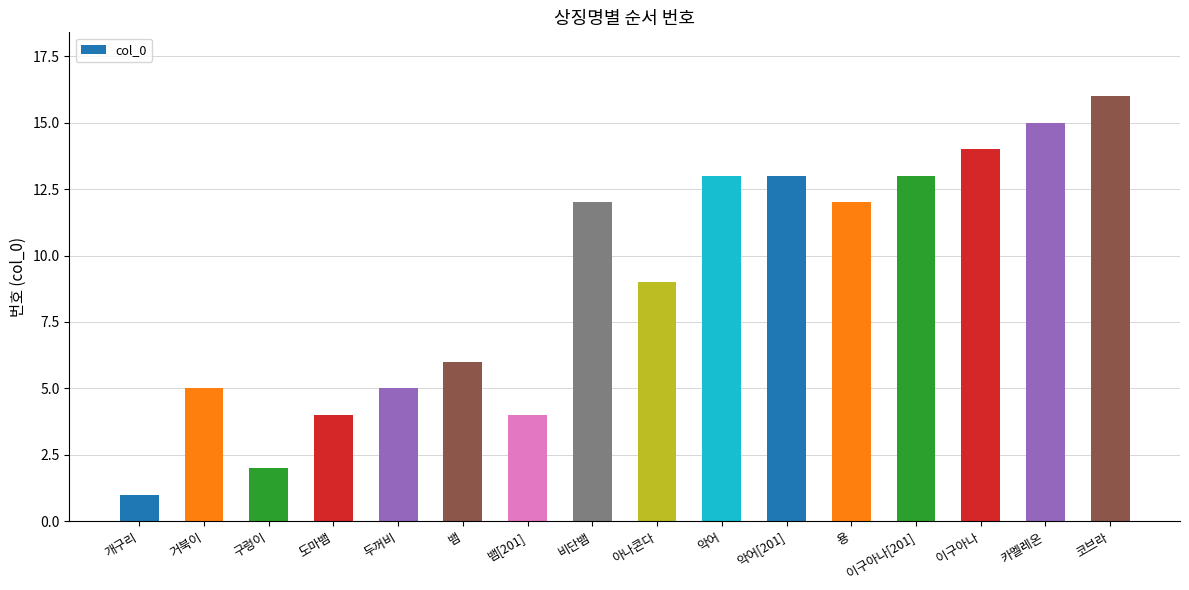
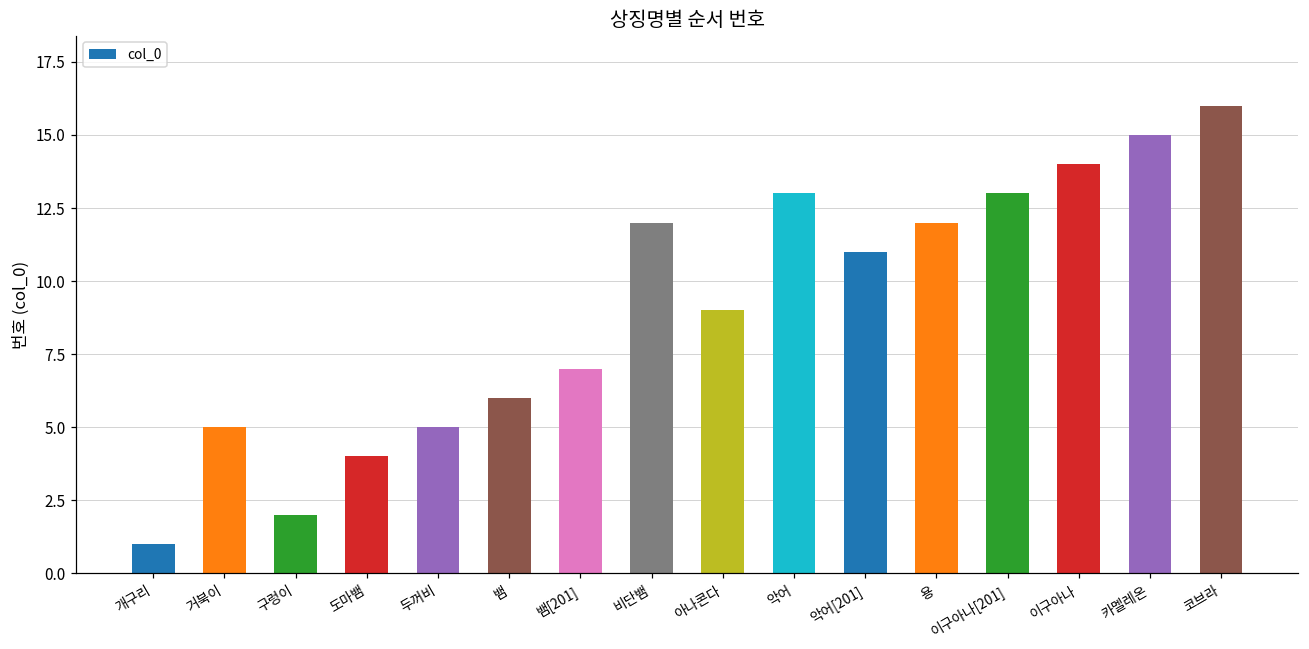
뱀[201]: 4 -> 7
악어[201]: 13 -> 11
